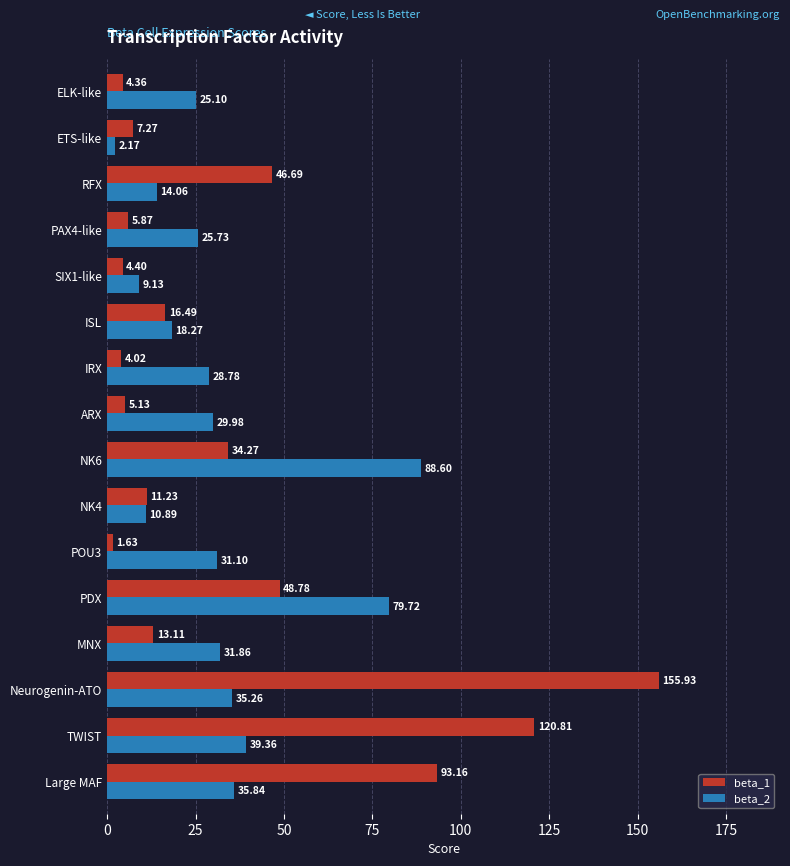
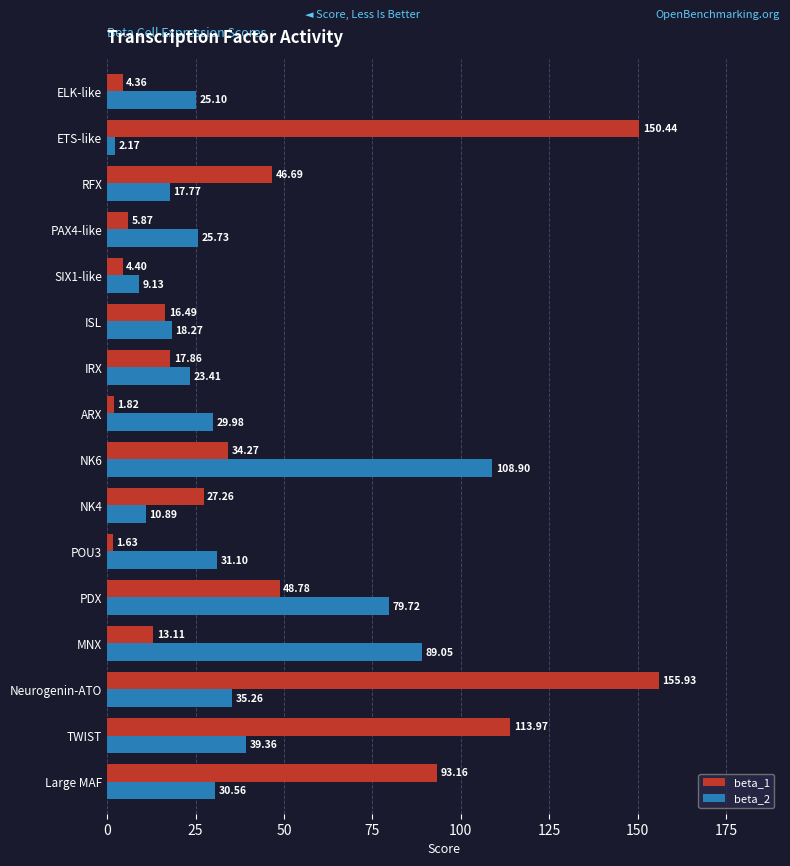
beta_1, ETS-like: 7.27 -> 150.44
beta_2, RFX: 14.06 -> 17.77
beta_1, IRX: 4.02 -> 17.86
beta_2, IRX: 28.78 -> 23.41
beta_1, ARX: 5.13 -> 1.82
beta_2, NK6: 88.60 -> 108.90
beta_1, NK4: 11.23 -> 27.26
beta_2, MNX: 31.86 -> 89.05
beta_1, TWIST: 120.81 -> 113.97
beta_2, Large MAF: 35.84 -> 30.56
